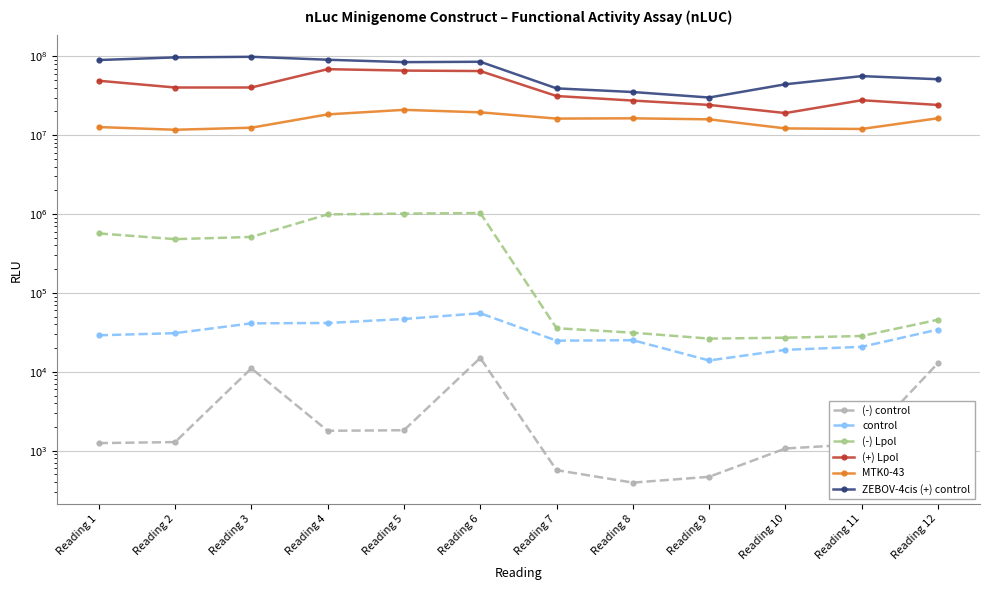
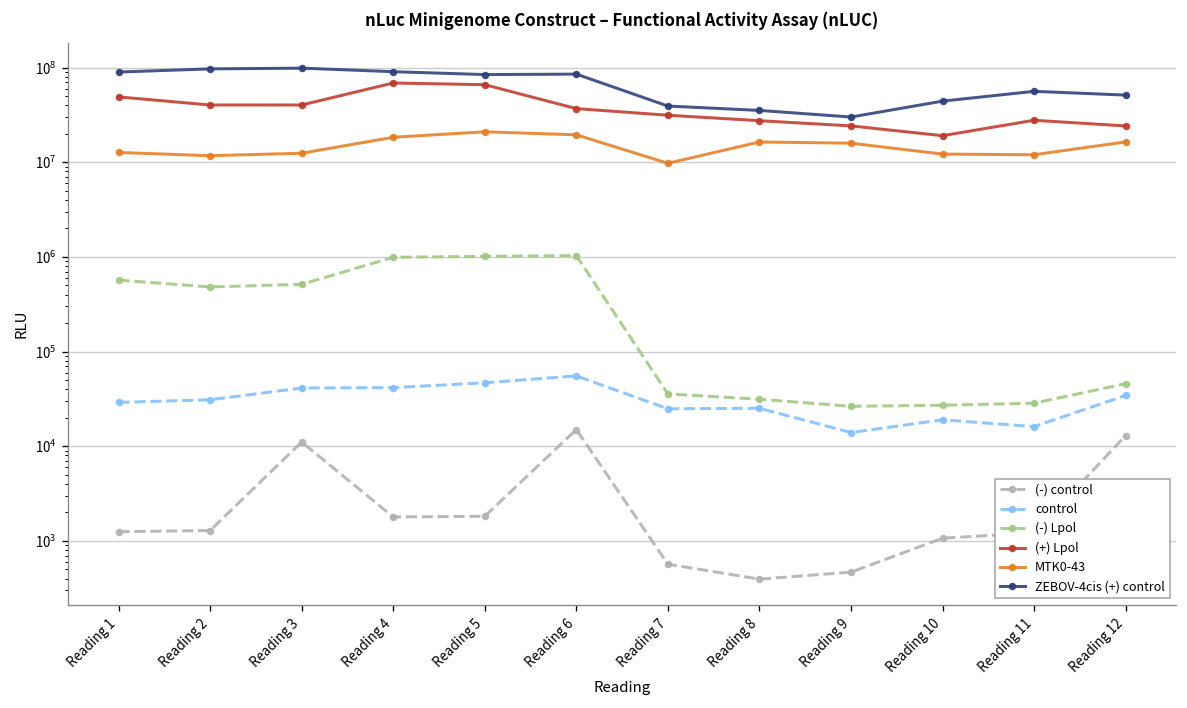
(+) Lpol, Reading 6: 70000000 -> 40000000
MTK0-43, Reading 7: 16000000 -> 10000000
control, Reading 11: 21000 -> 16000
